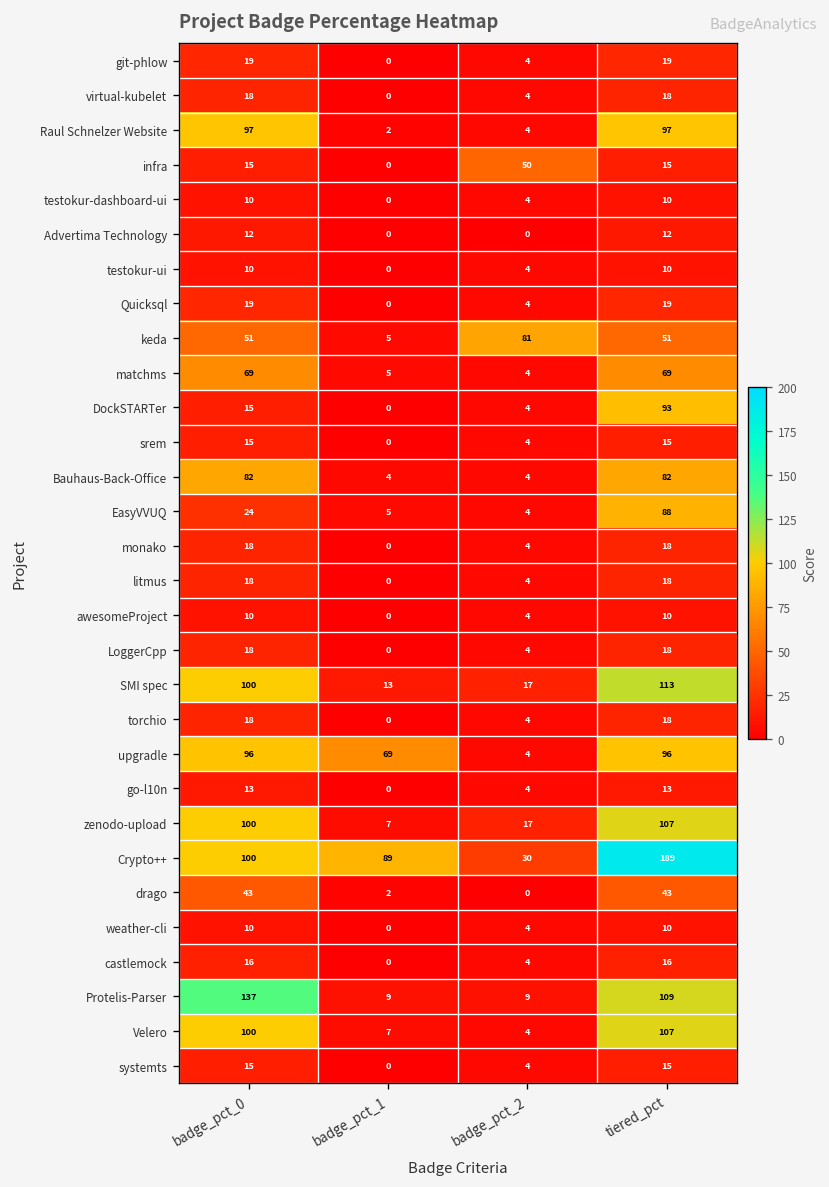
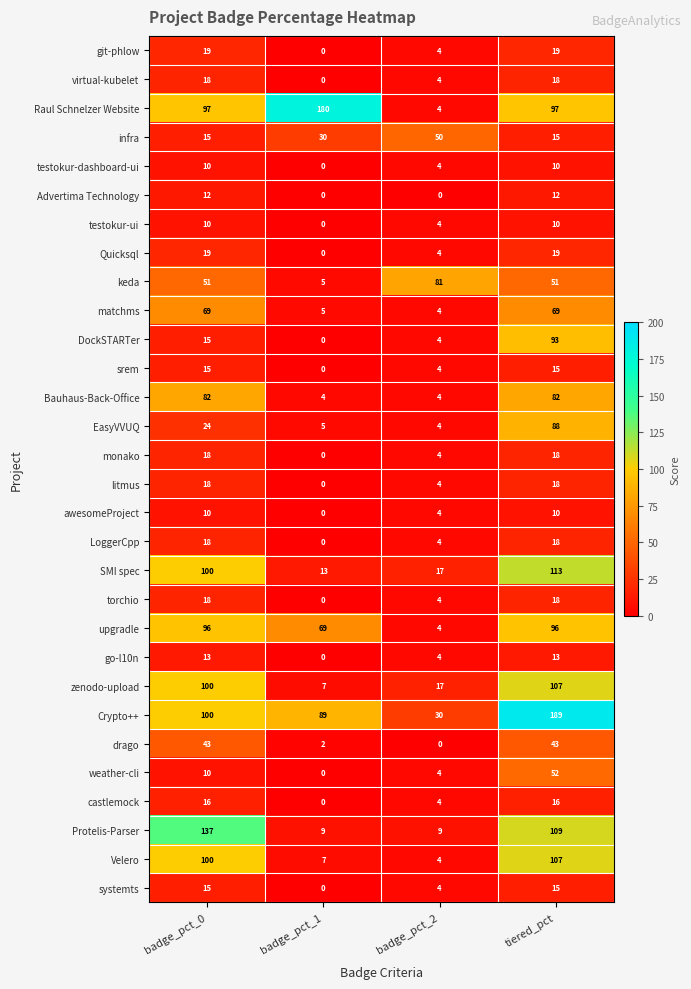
Raul Schnelzer Website, badge_pct_1: 2 -> 180
infra, badge_pct_1: 0 -> 30
weather-cli, tiered_pct: 10 -> 52
